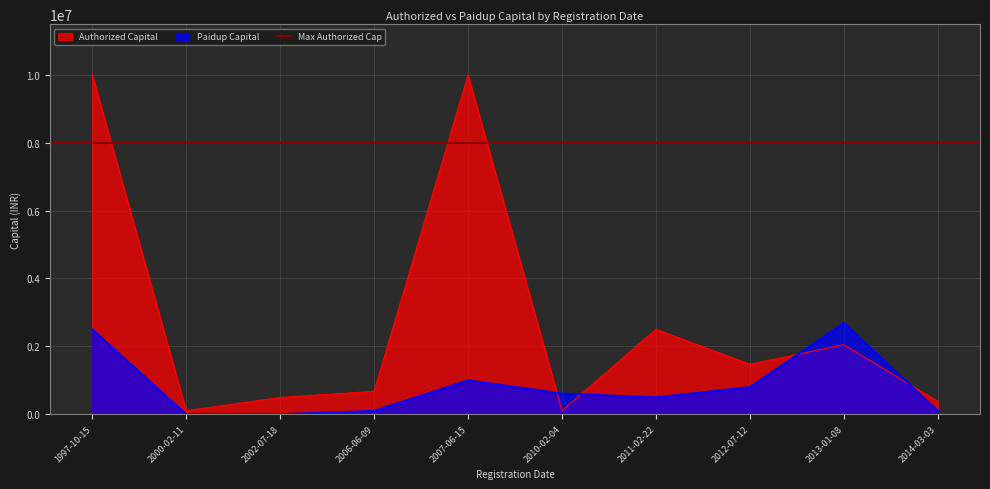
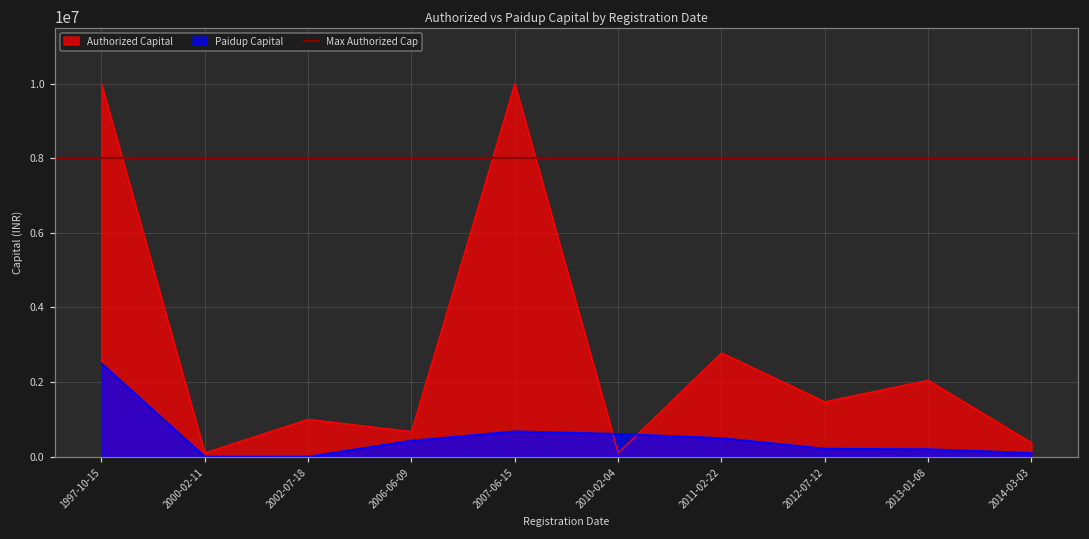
Authorized Capital, 2002-07-18: 500000 -> 1000000
Paidup Capital, 2006-06-09: 100000 -> 400000
Paidup Capital, 2007-06-15: 1000000 -> 700000
Authorized Capital, 2011-02-22: 2500000 -> 2800000
Paidup Capital, 2012-07-12: 800000 -> 200000
Paidup Capital, 2013-01-08: 2700000 -> 200000
